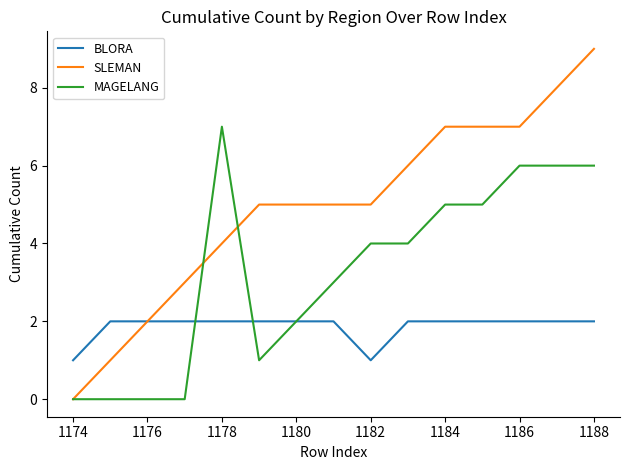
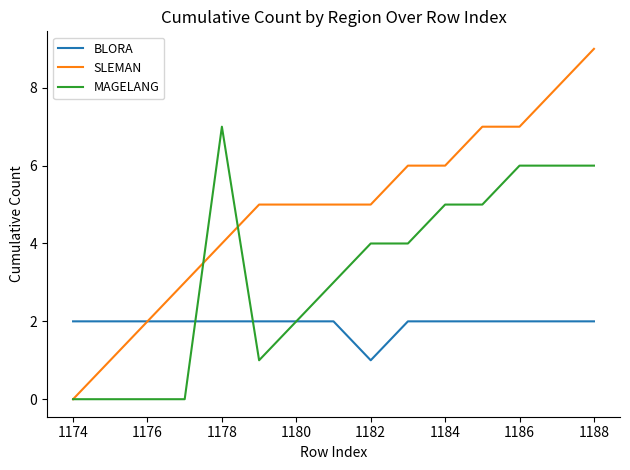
BLORA, 1174: 1 -> 2
SLEMAN, 1184: 7 -> 6
